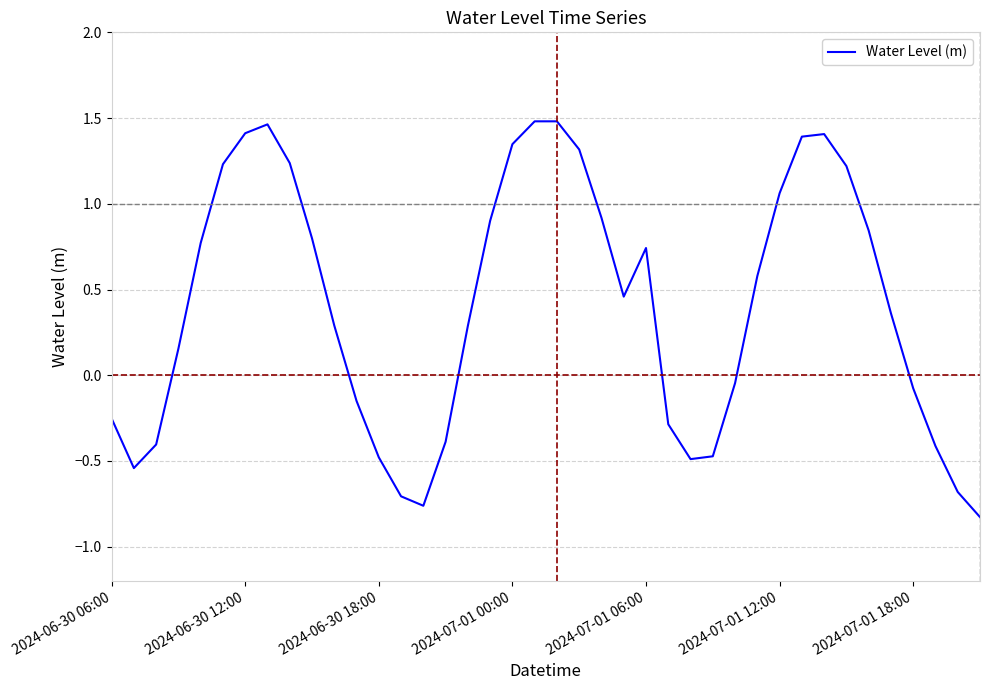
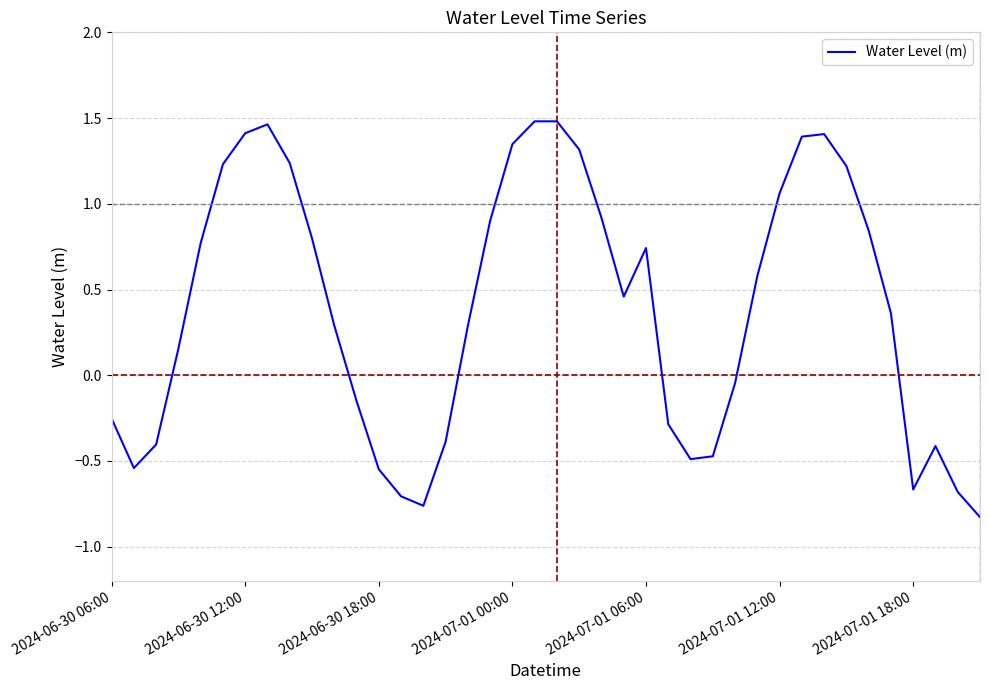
2024-06-30 18:00: -0.48 -> -0.55
2024-07-01 18:00: -0.08 -> -0.67
